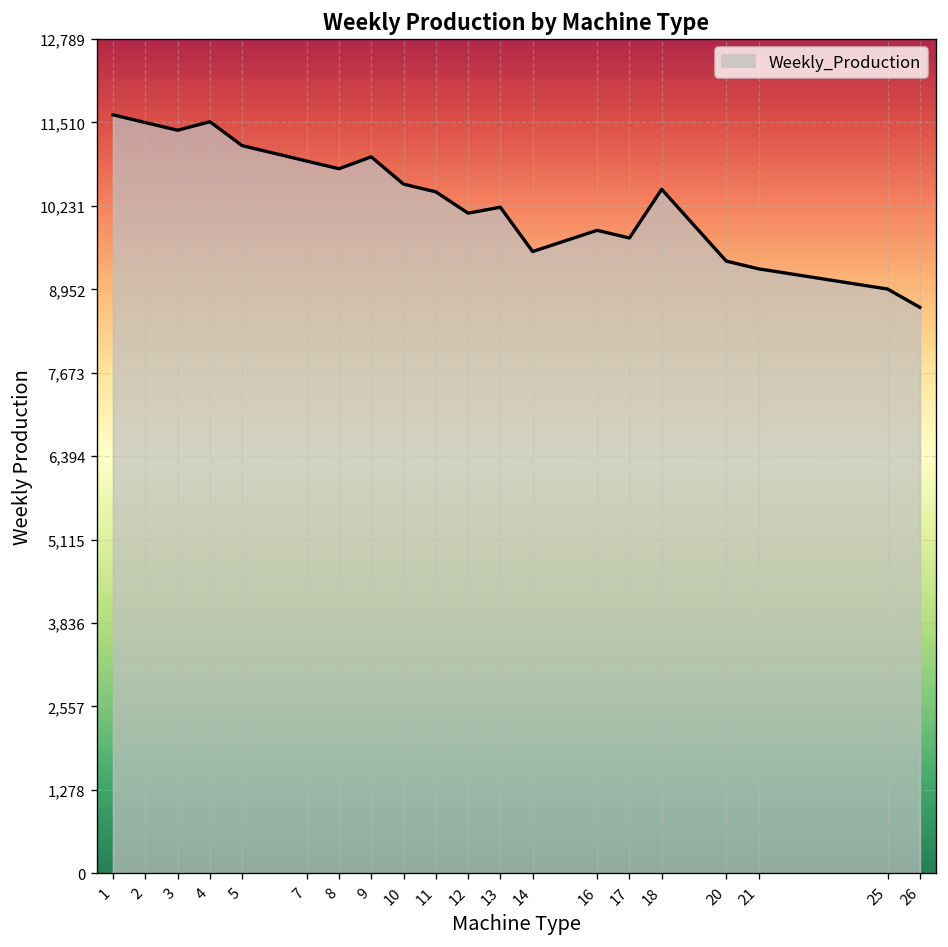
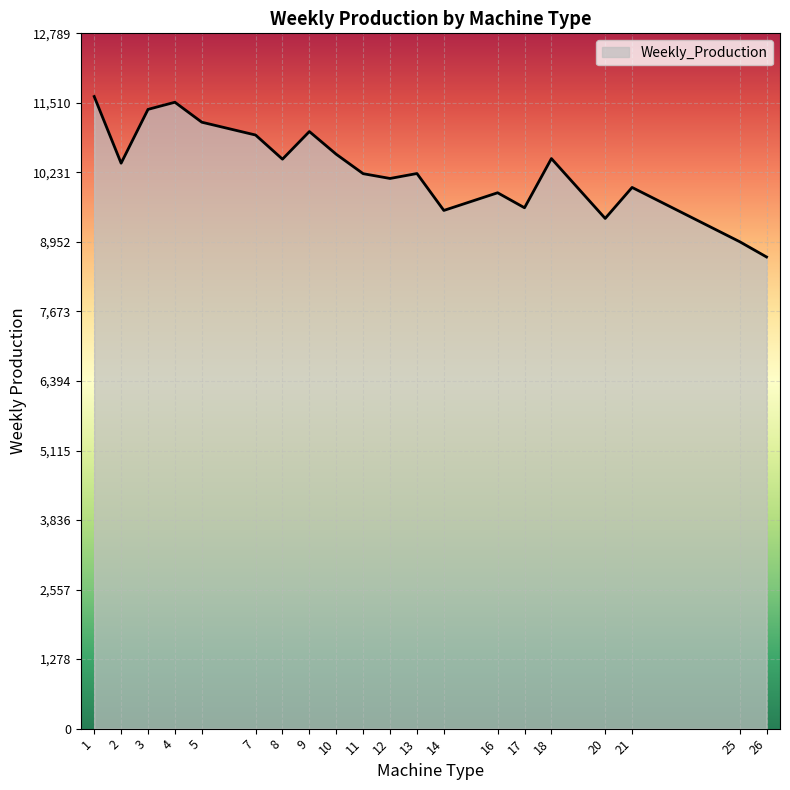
2: 11,500 -> 10,400
8: 10,800 -> 10,500
11: 10,400 -> 10,200
17: 9,700 -> 9,600
21: 9,300 -> 10,000
